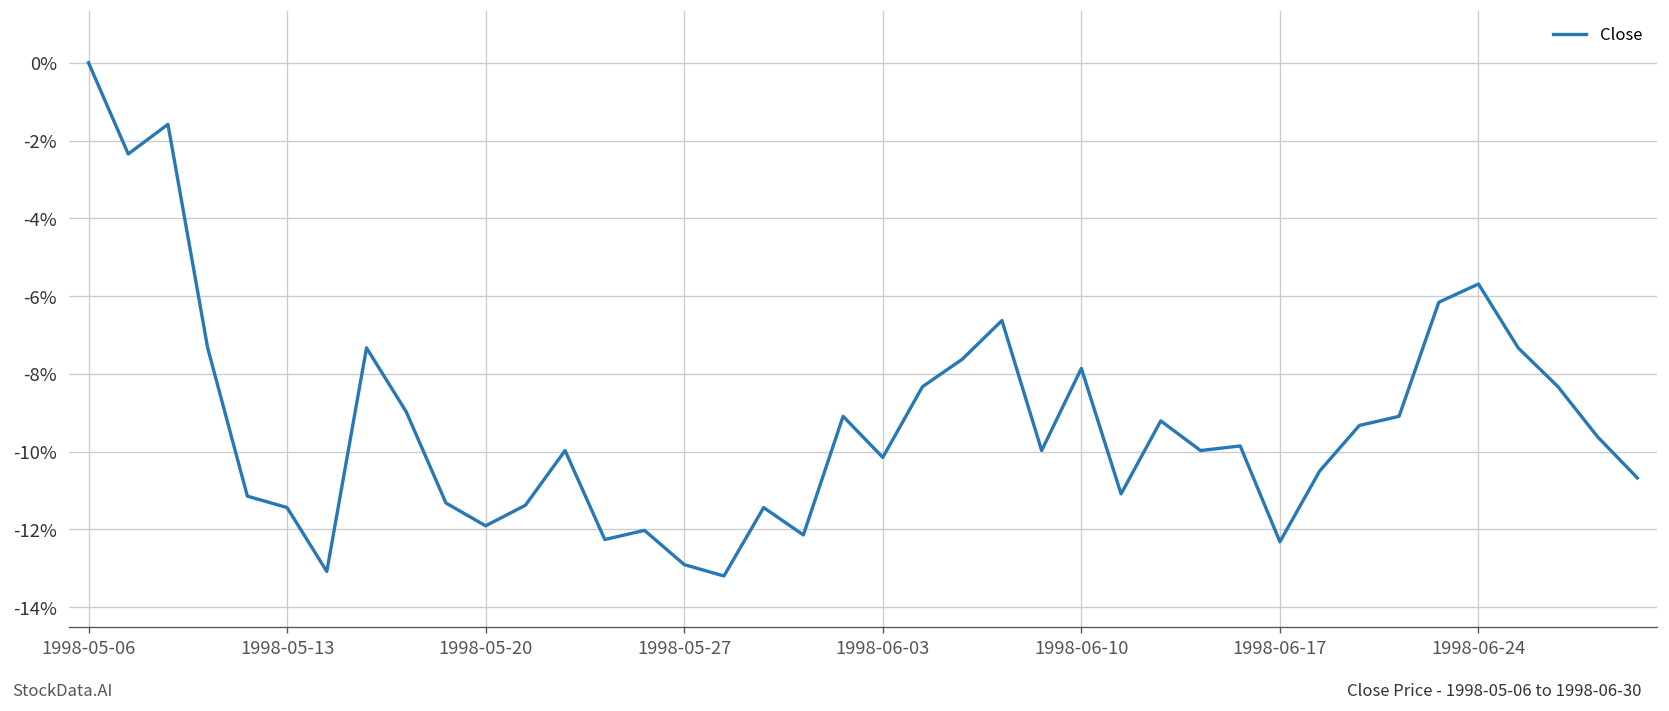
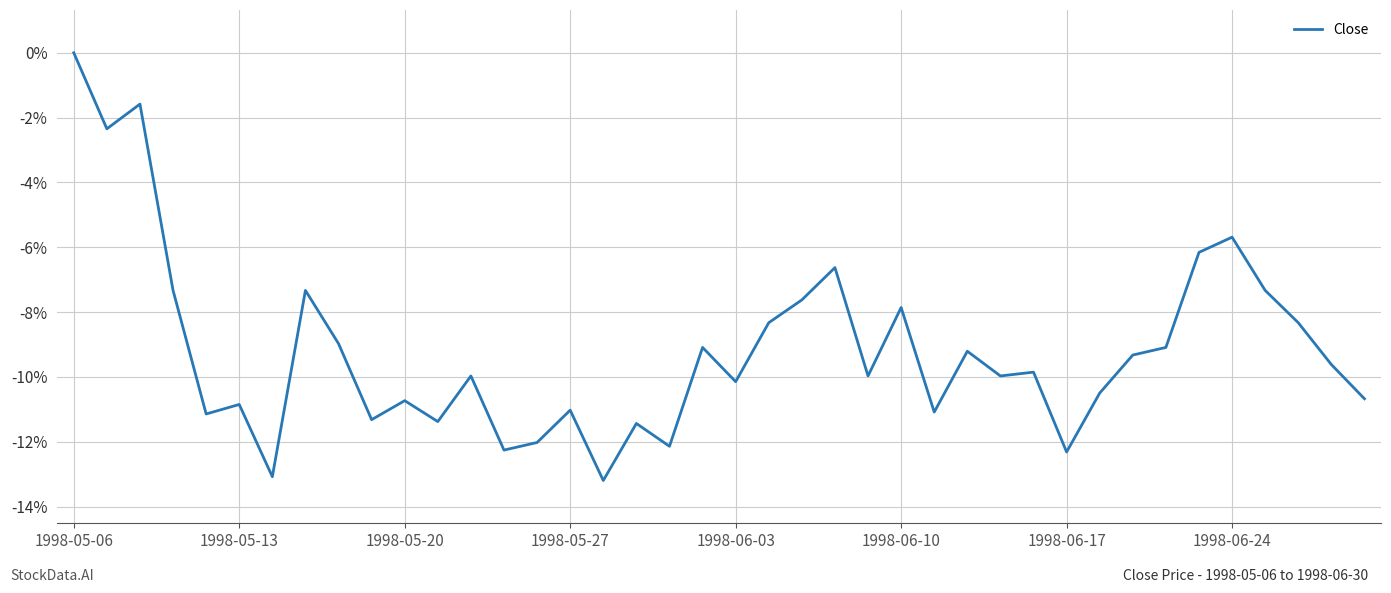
1998-05-13: -11.4% -> -10.9%
1998-05-20: -11.9% -> -10.7%
1998-05-27: -12.9% -> -11.0%
